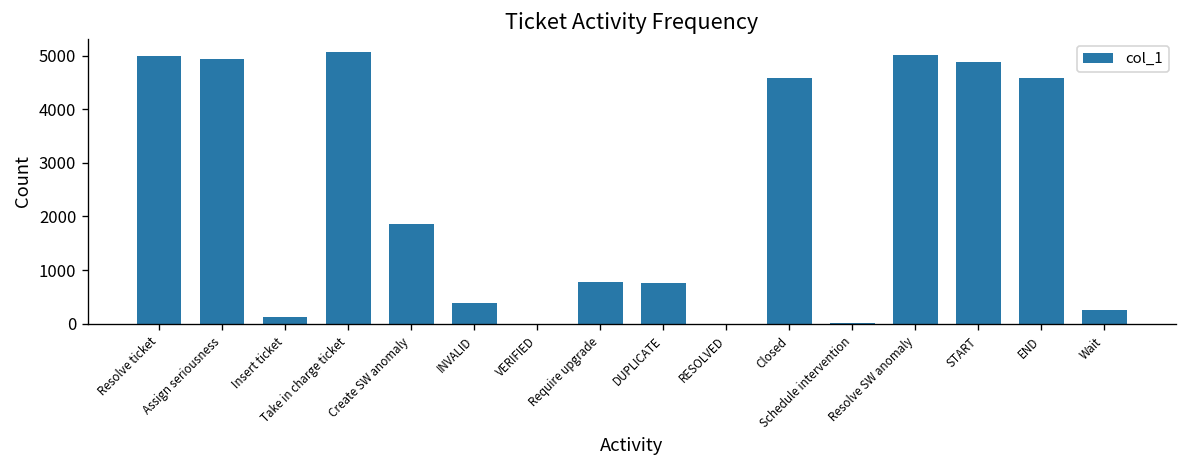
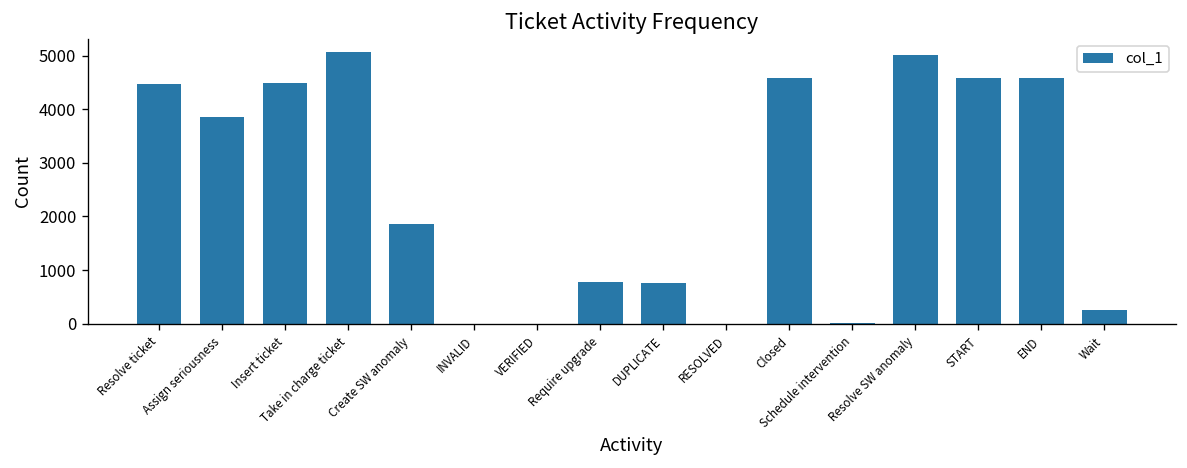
Resolve ticket: 5000 -> 4500
Assign seriousness: 4900 -> 3900
Insert ticket: 100 -> 4500
INVALID: 400 -> 0
START: 4900 -> 4600
